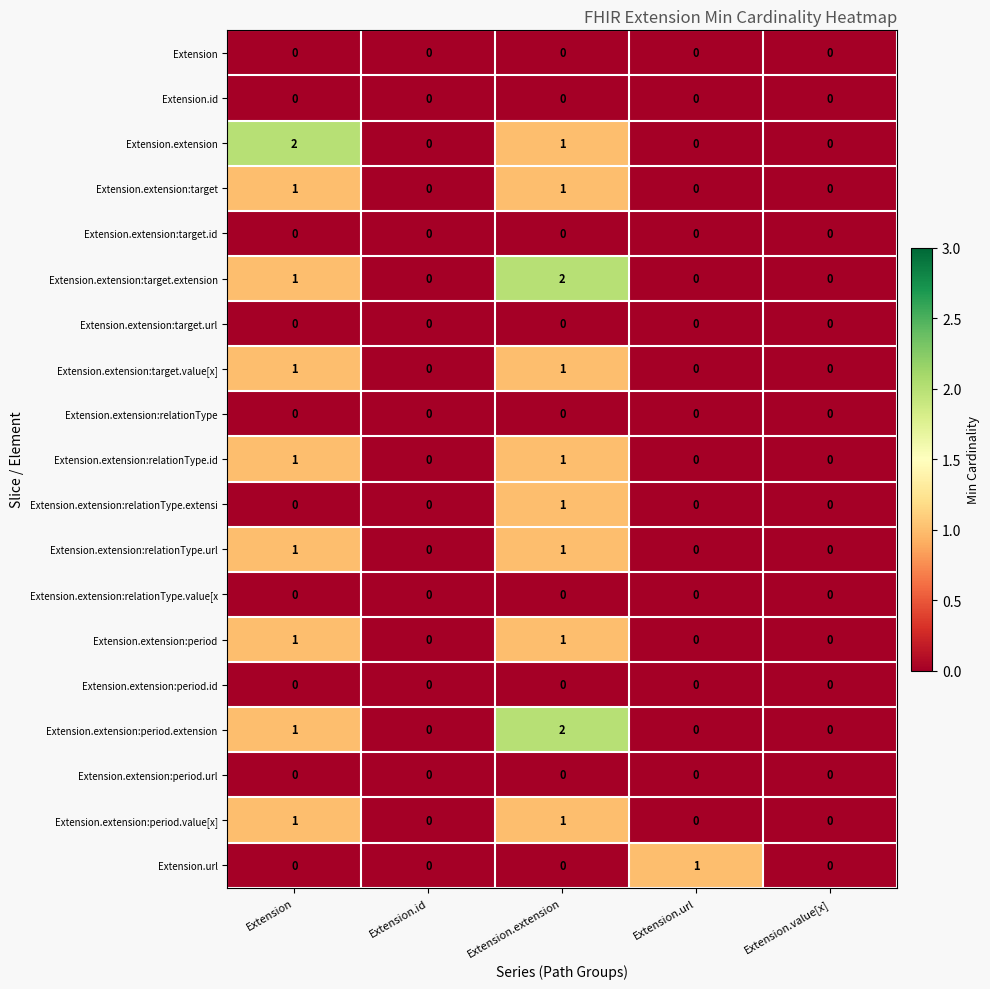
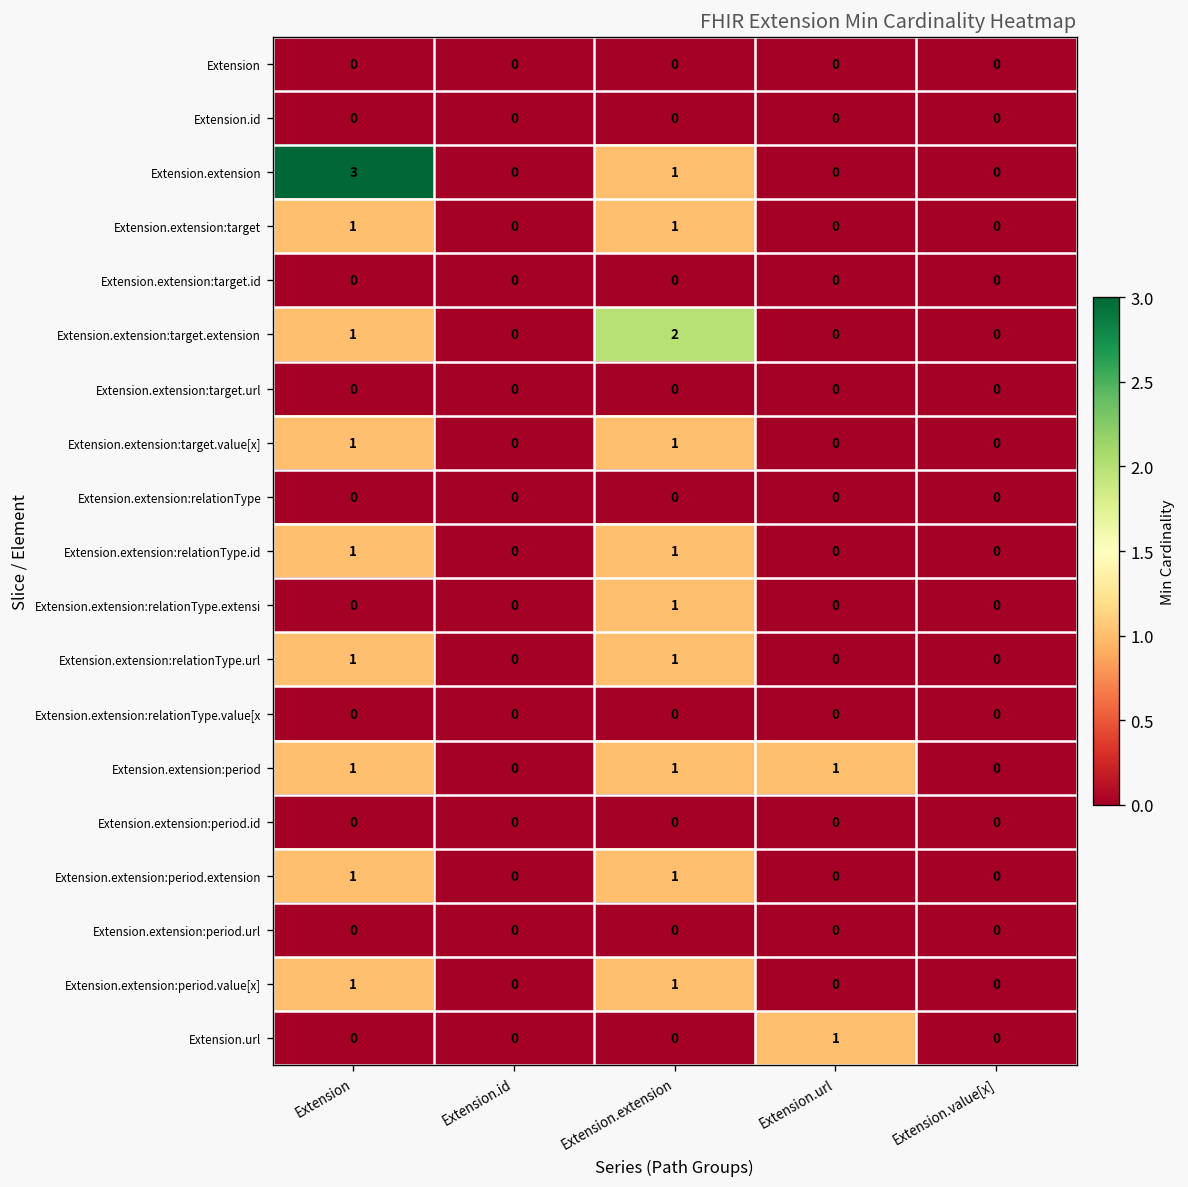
Extension.extension, Extension: 2 -> 3
Extension.extension:period, Extension.url: 0 -> 1
Extension.extension:period.extension, Extension.extension: 2 -> 1
